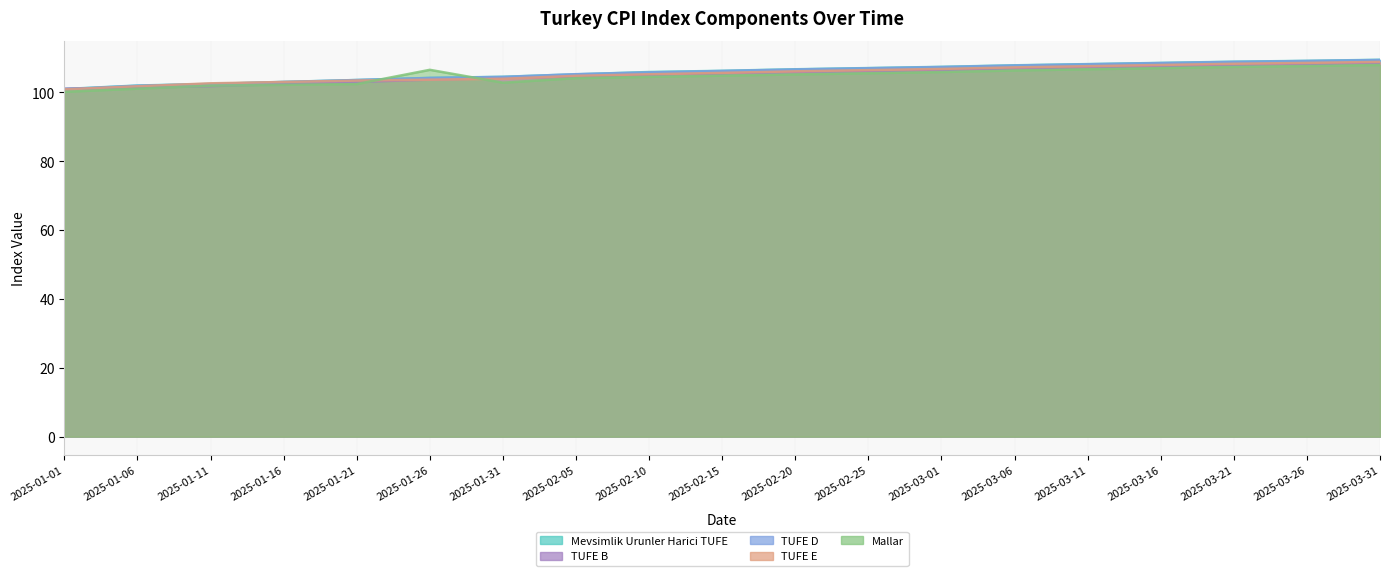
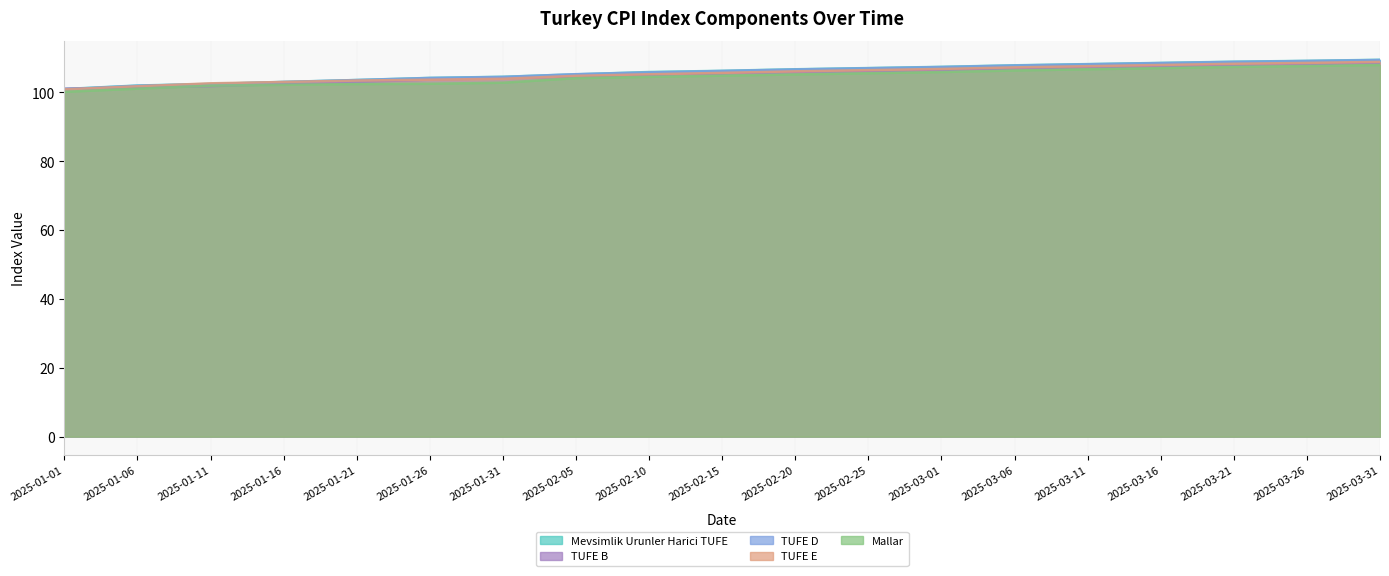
Mallar, 2025-01-26: 107 -> 103
